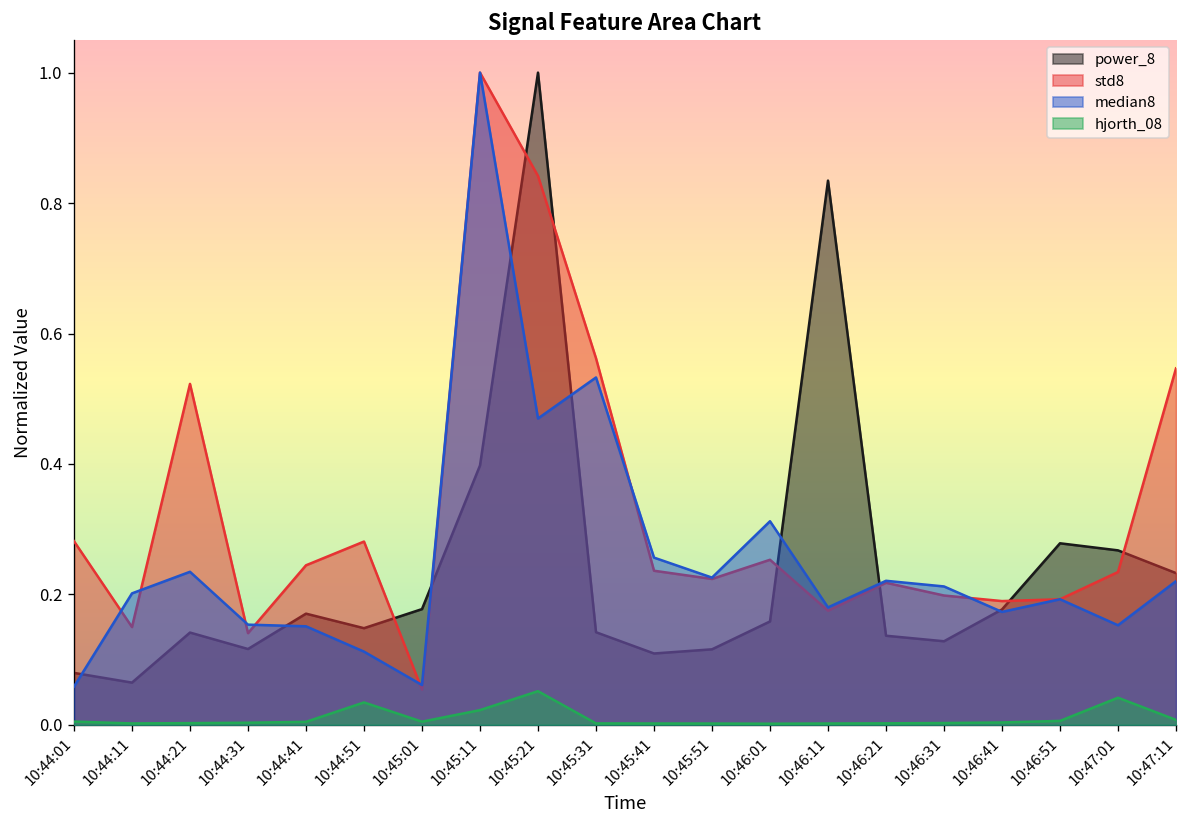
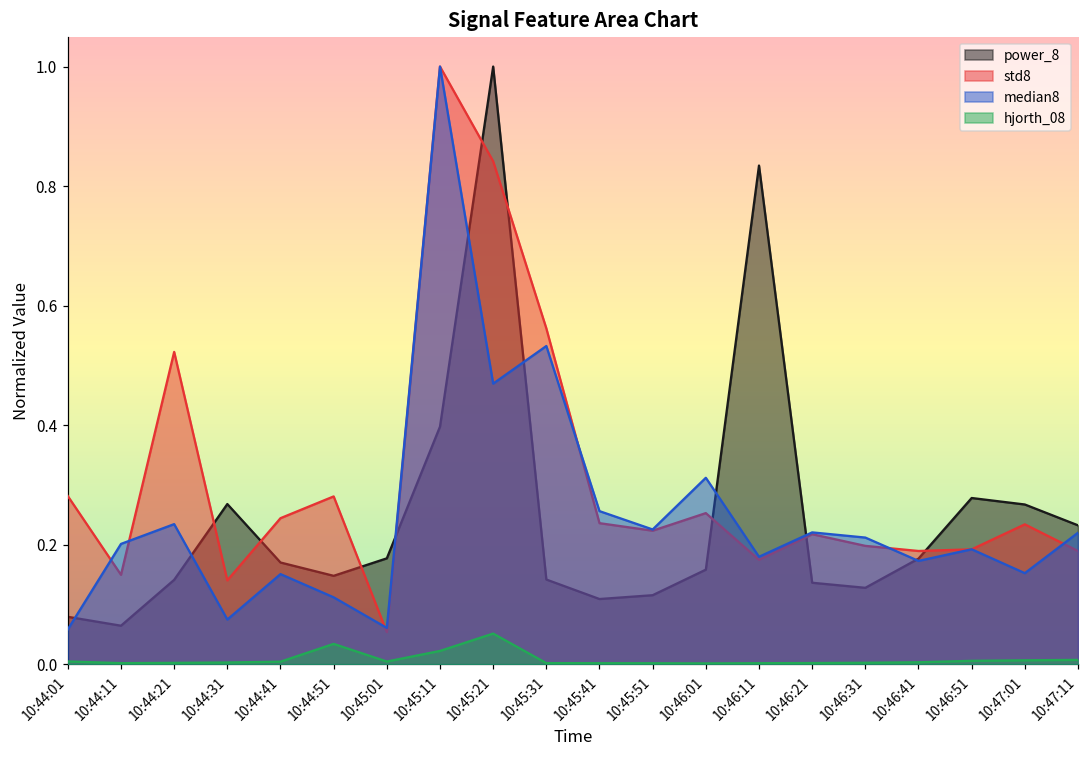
power_8, 10:44:31: 0.12 -> 0.27
median8, 10:44:31: 0.15 -> 0.08
hjorth_08, 10:47:01: 0.04 -> 0.01
std8, 10:47:11: 0.55 -> 0.19
